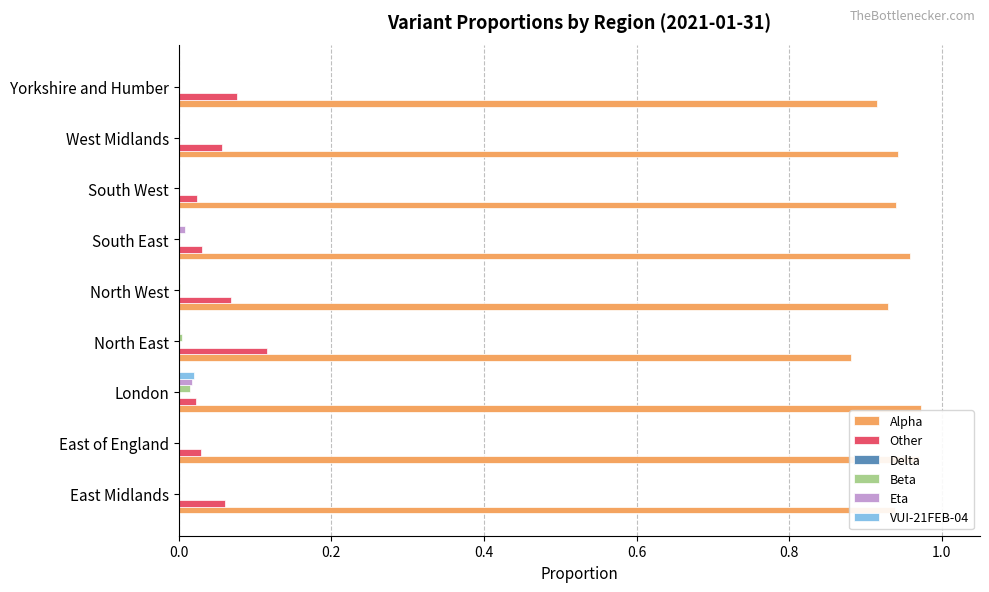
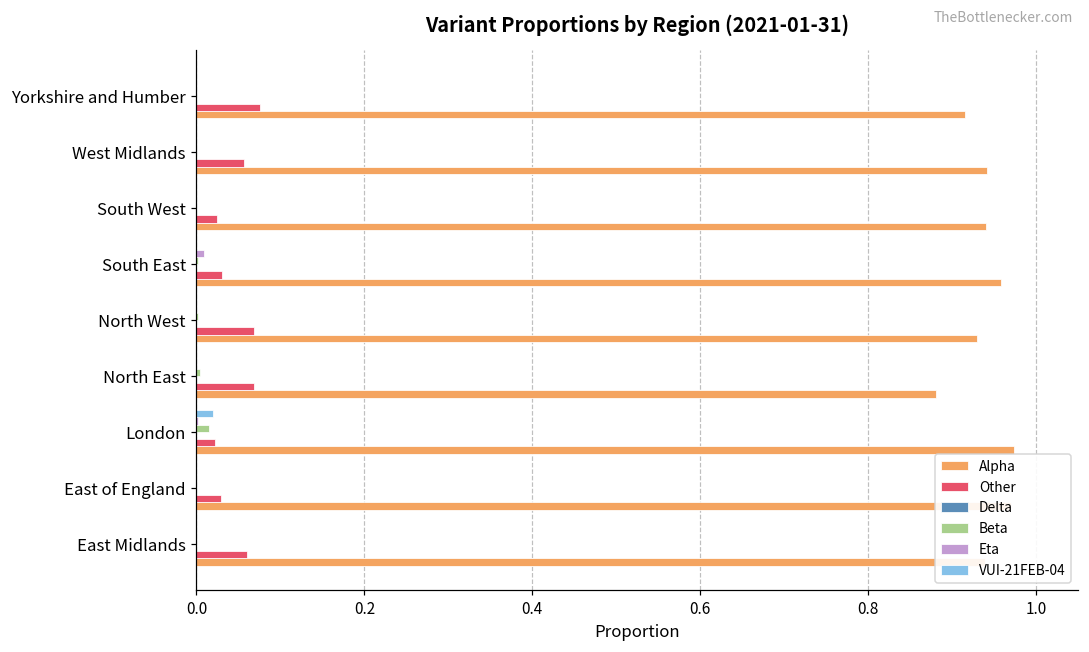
Other, North East: 0.12 -> 0.07
Eta, London: 0.02 -> 0.00
